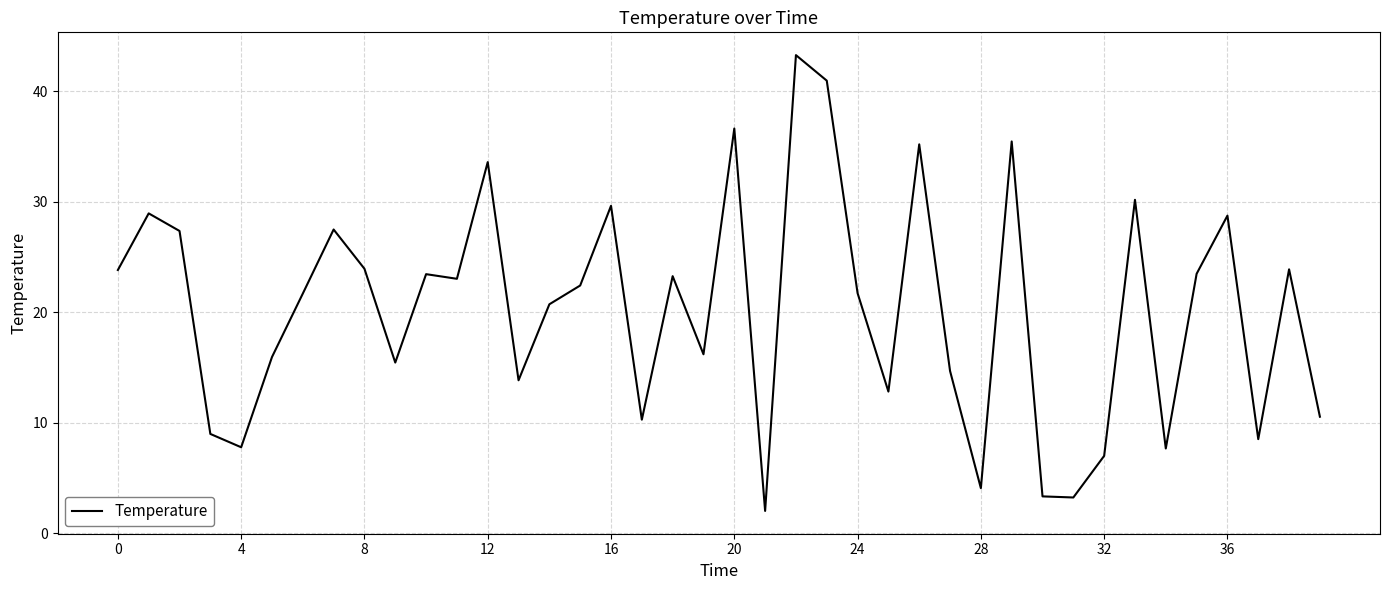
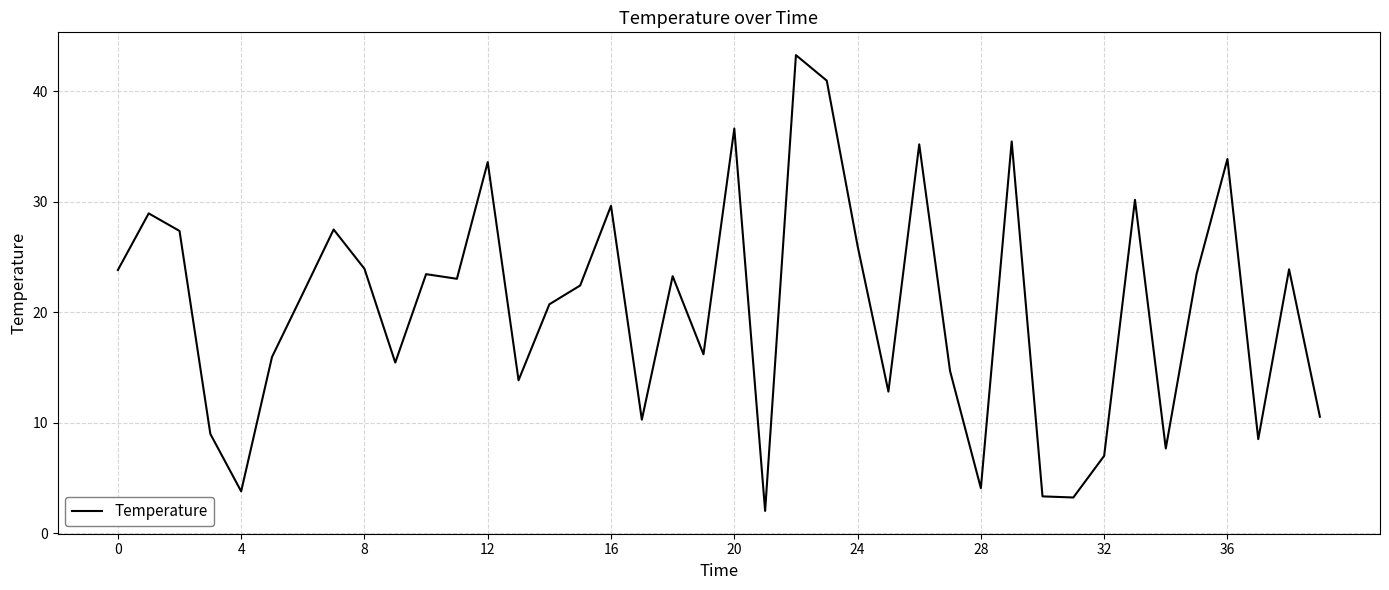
4: 7.8 -> 3.8
24: 21.7 -> 26.0
36: 28.7 -> 33.9
